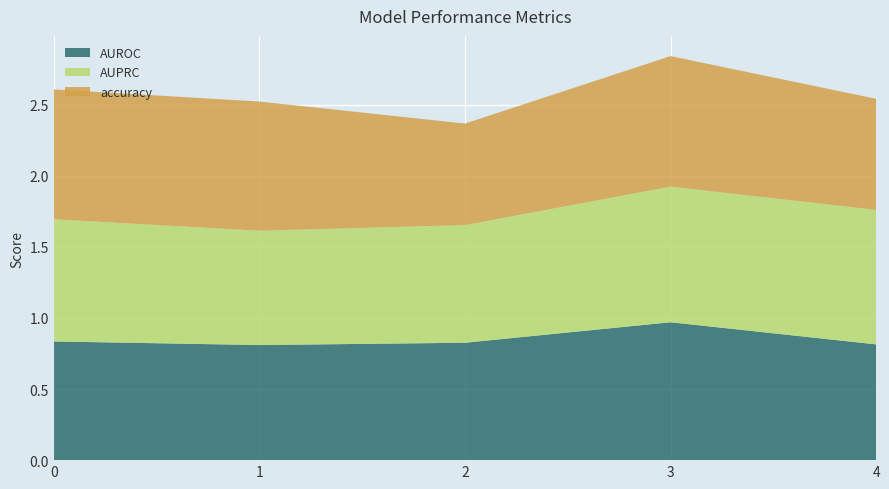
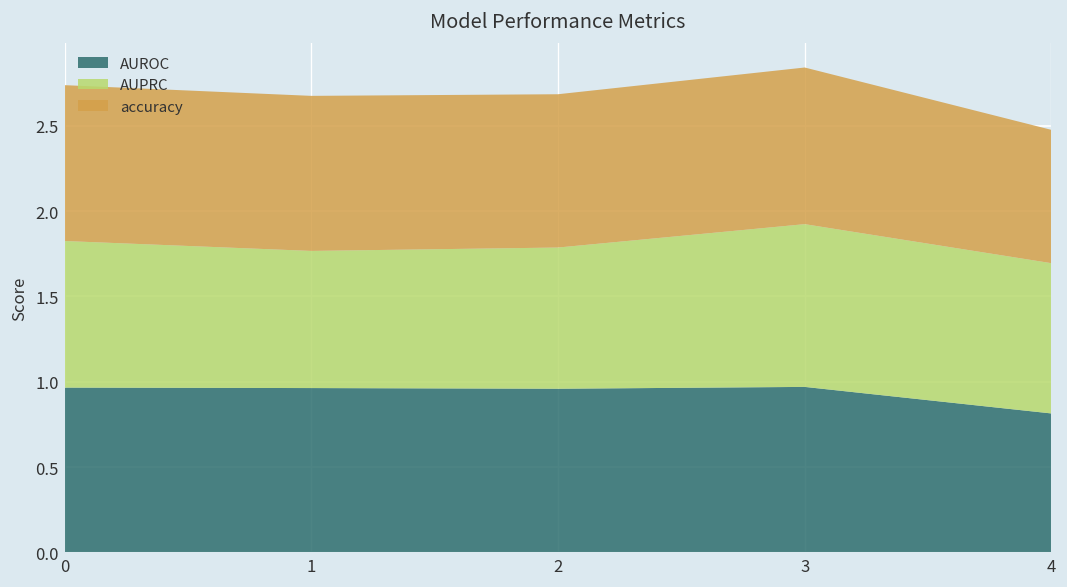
AUROC, 0: 0.83 -> 0.97
AUROC, 1: 0.81 -> 0.96
AUROC, 2: 0.83 -> 0.96
accuracy, 2: 0.71 -> 0.90
AUPRC, 4: 0.95 -> 0.88
